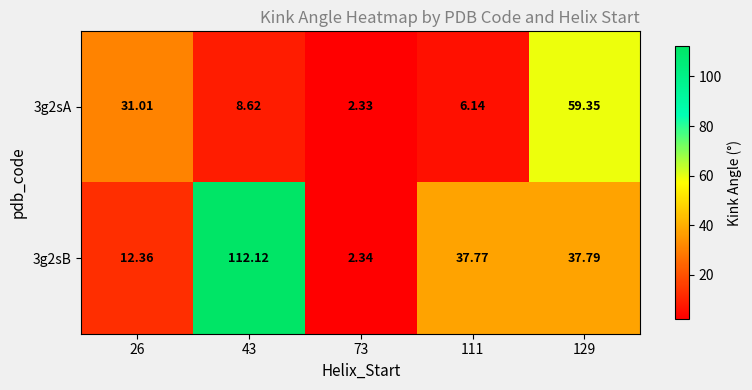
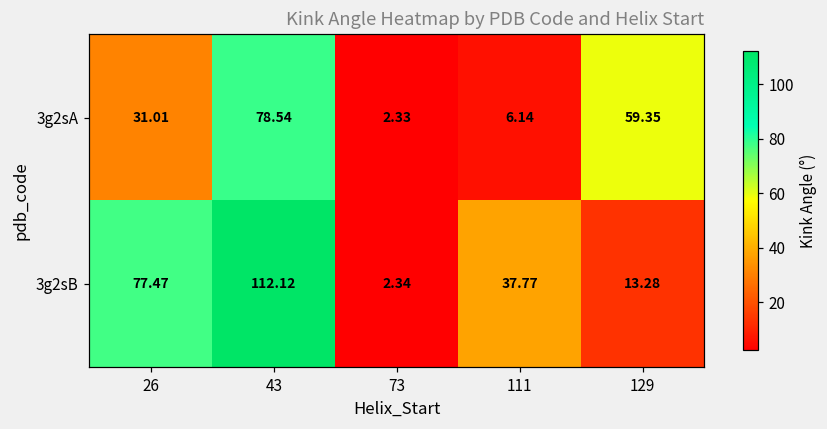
3g2sA, 43: 8.62 -> 78.54
3g2sB, 26: 12.36 -> 77.47
3g2sB, 129: 37.79 -> 13.28
